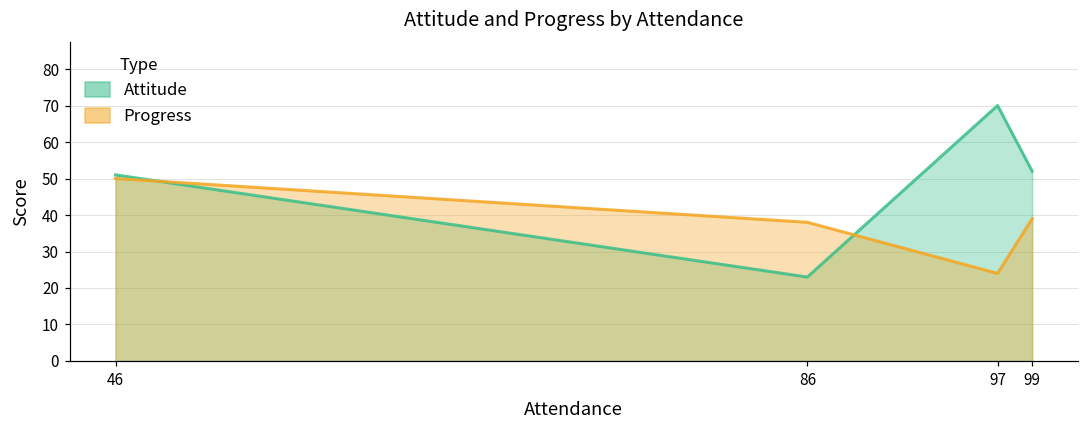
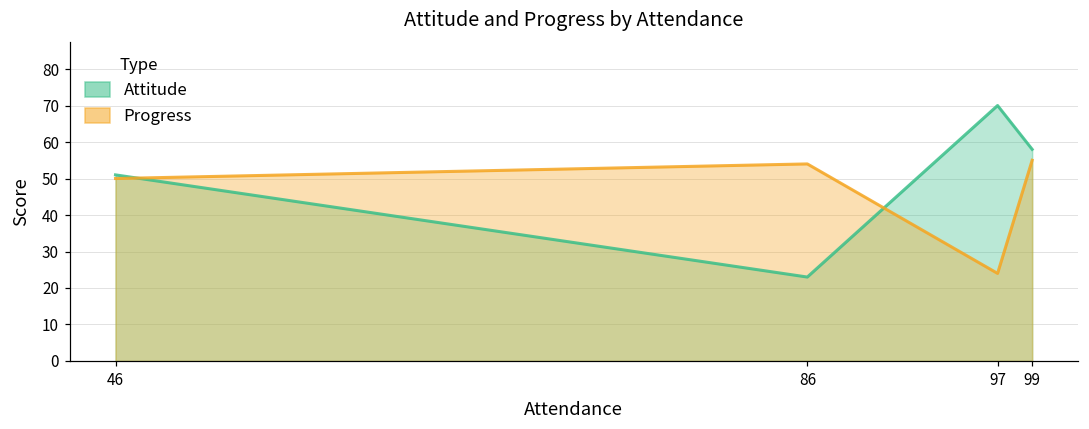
Progress, 86: 38 -> 54
Attitude, 99: 52 -> 58
Progress, 99: 39 -> 55
